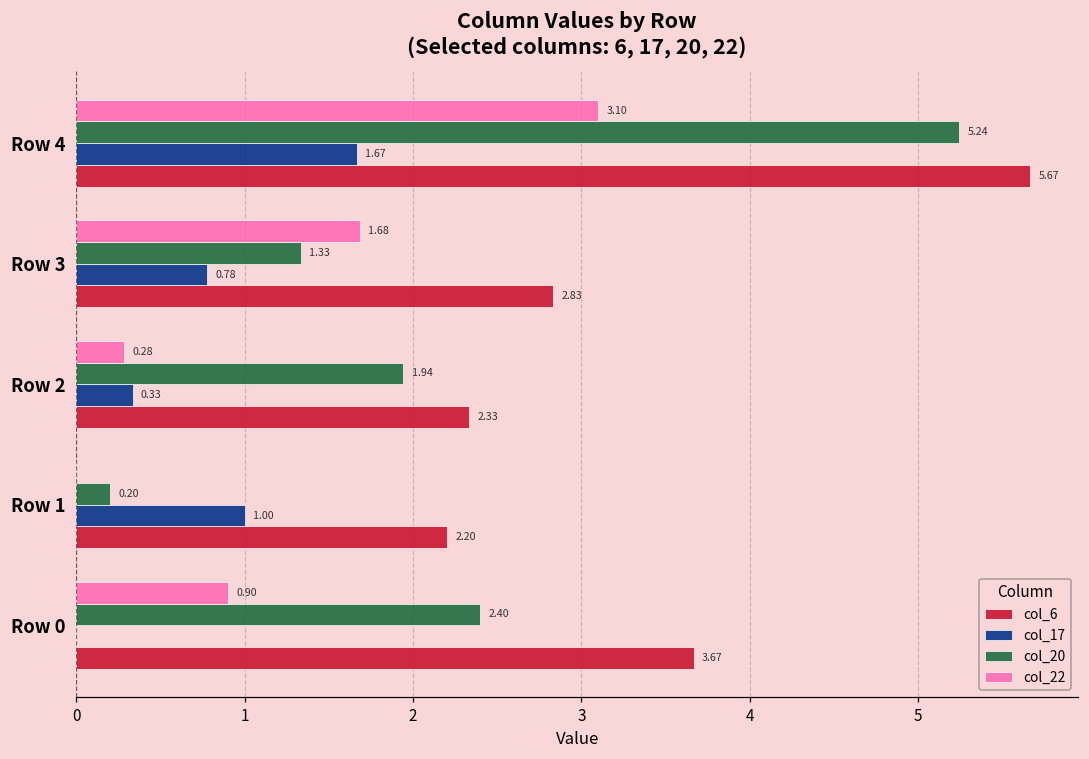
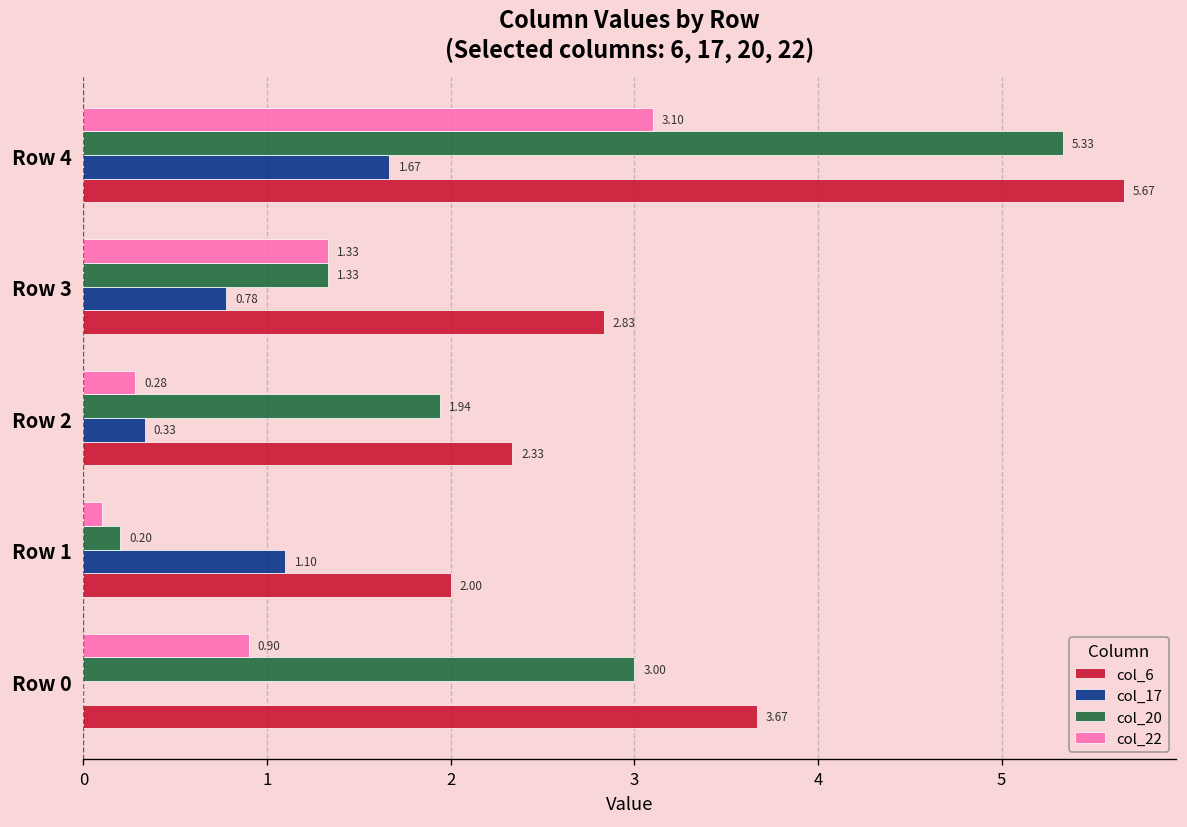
col_20, Row 4: 5.24 -> 5.33
col_22, Row 3: 1.68 -> 1.33
col_22, Row 1: 0.0 -> 0.1
col_17, Row 1: 1.00 -> 1.10
col_6, Row 1: 2.20 -> 2.00
col_20, Row 0: 2.40 -> 3.00
